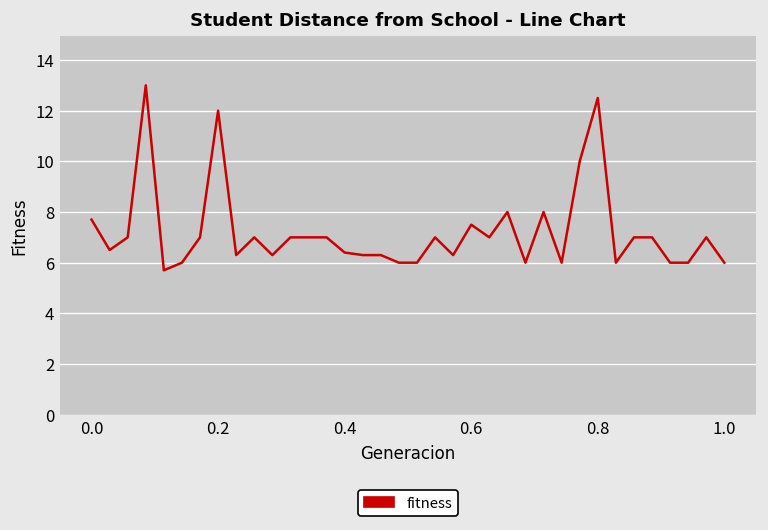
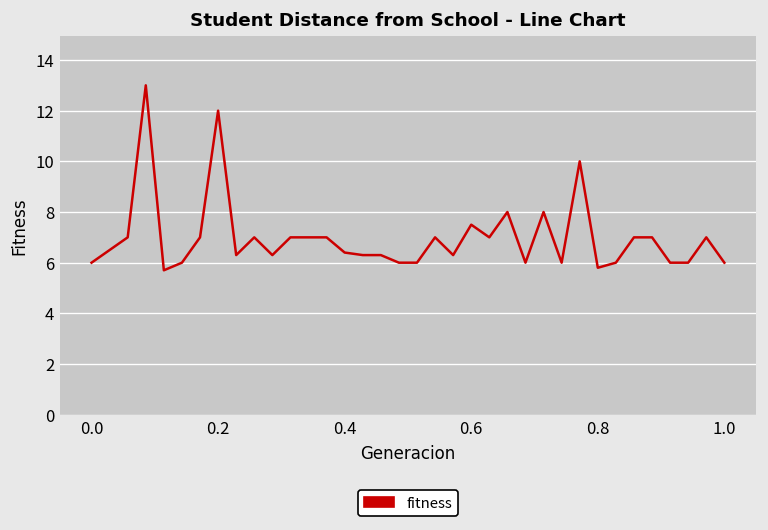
0.0: 7.7 -> 6.0
0.8: 12.5 -> 5.8
